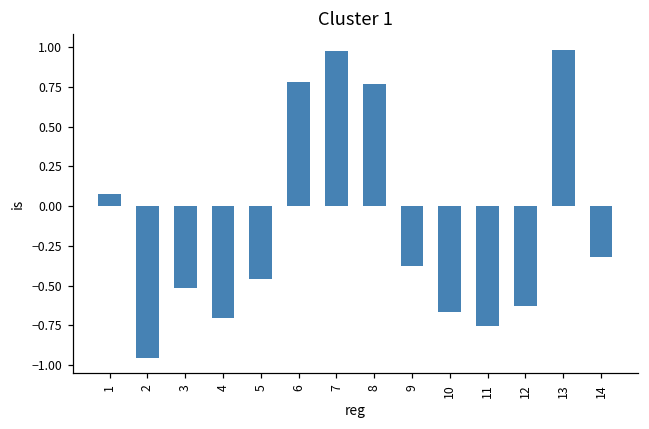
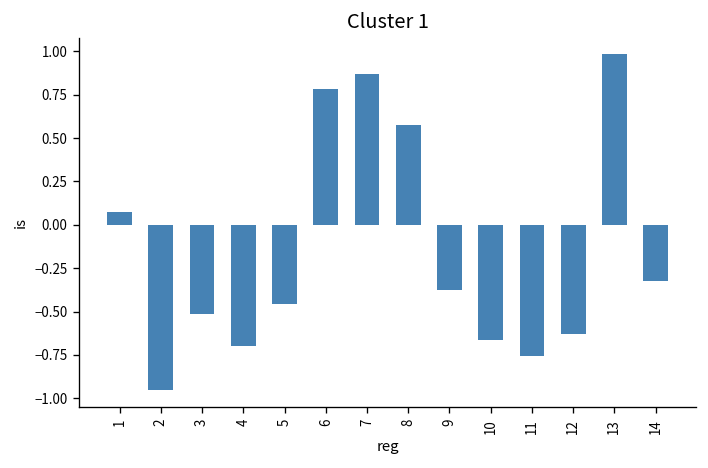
7: 0.97 -> 0.87
8: 0.77 -> 0.57
